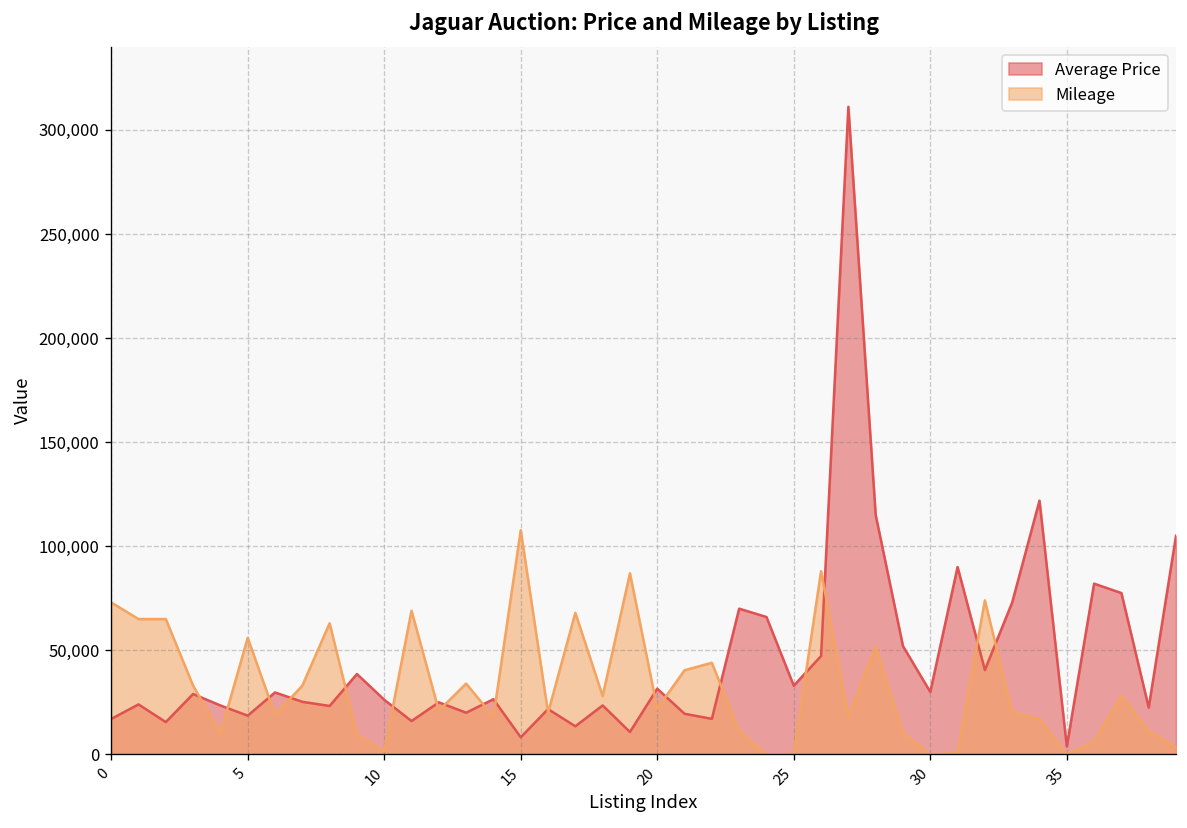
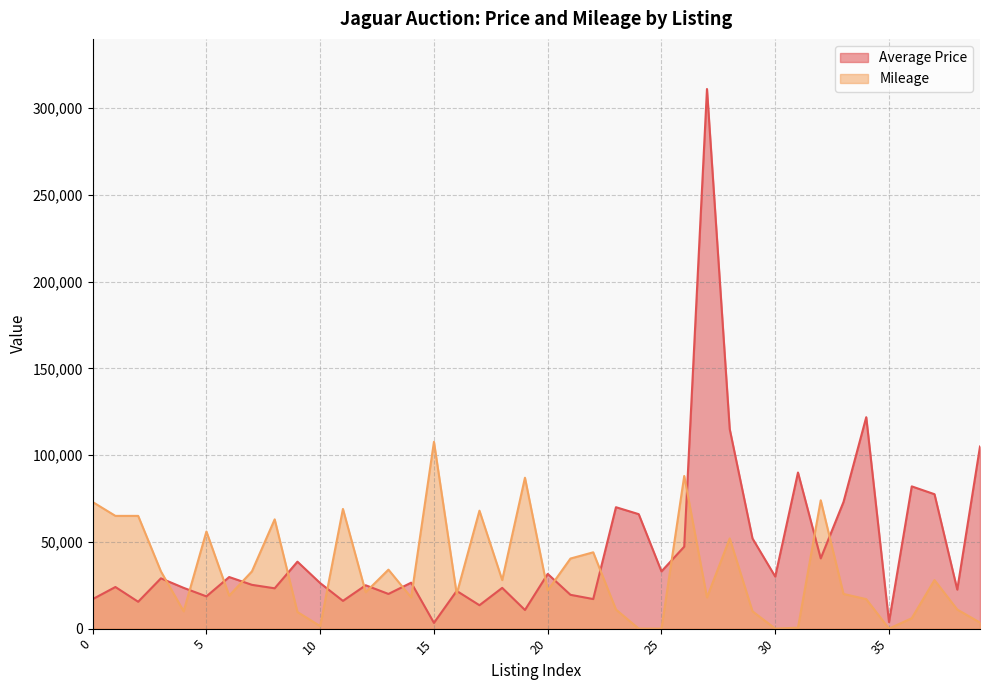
Average Price, 15: 8,000 -> 3,000
